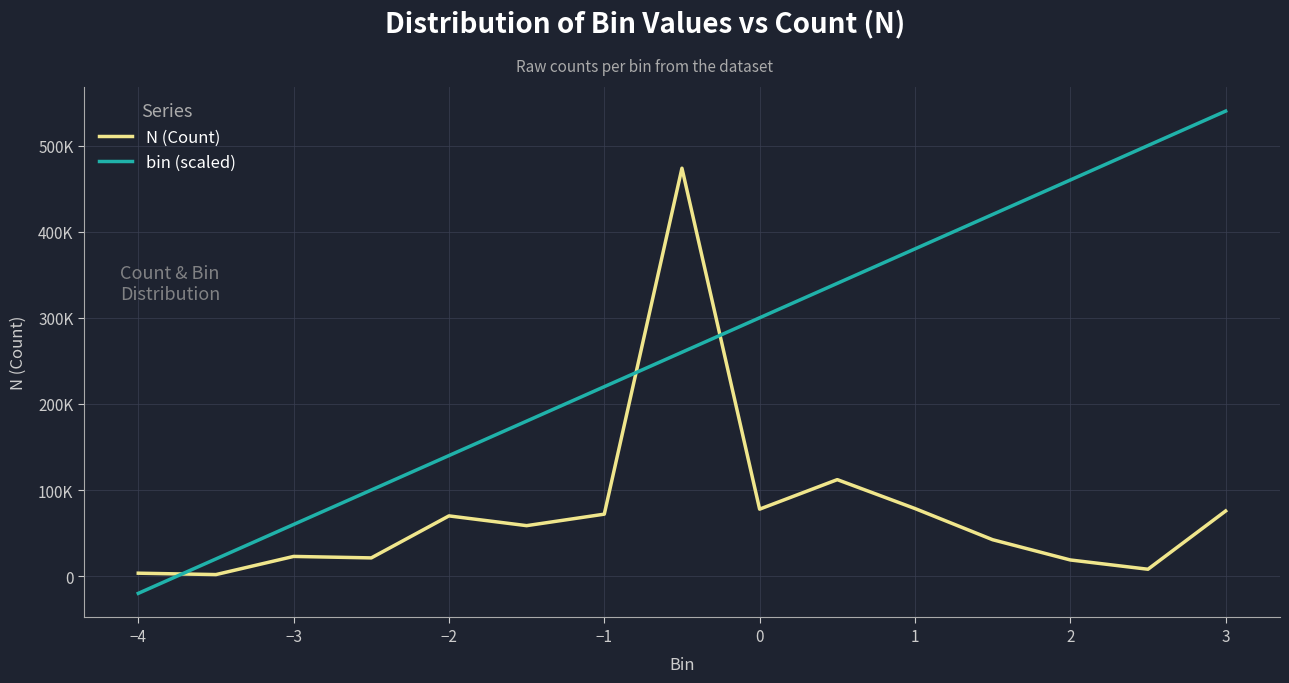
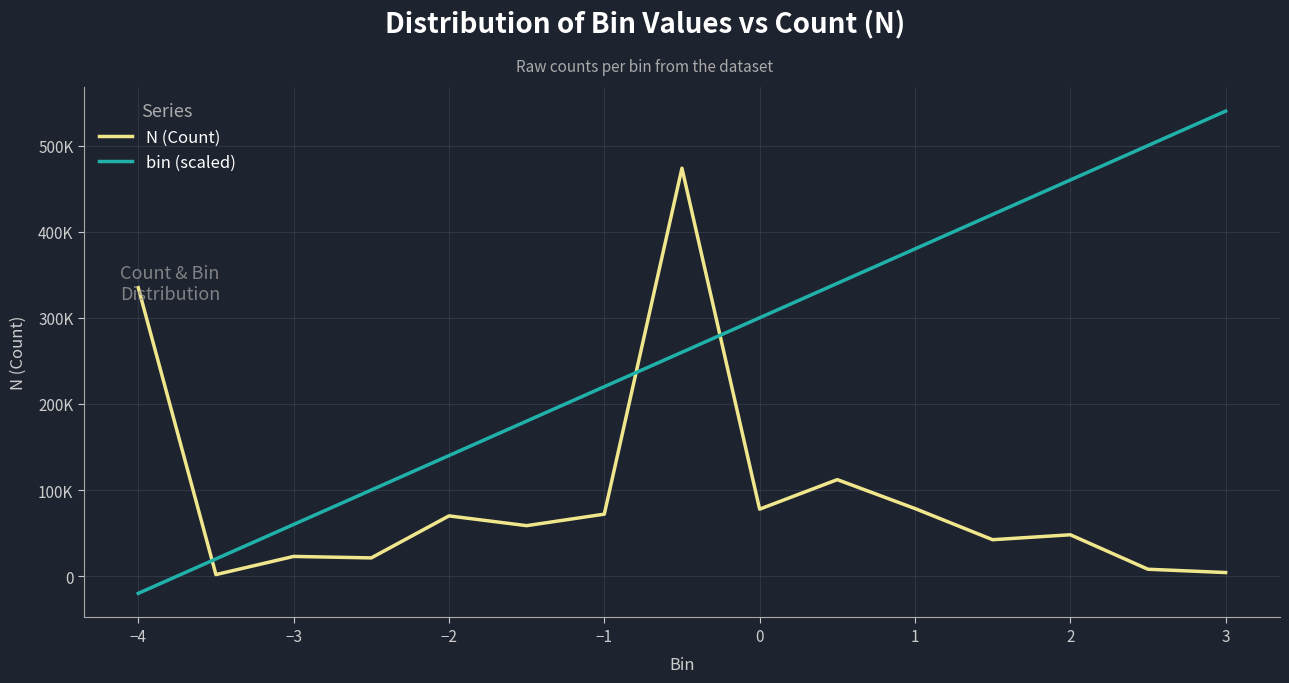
N (Count), −4: 0 -> 330000
N (Count), 2: 20000 -> 50000
N (Count), 3: 80000 -> 0
